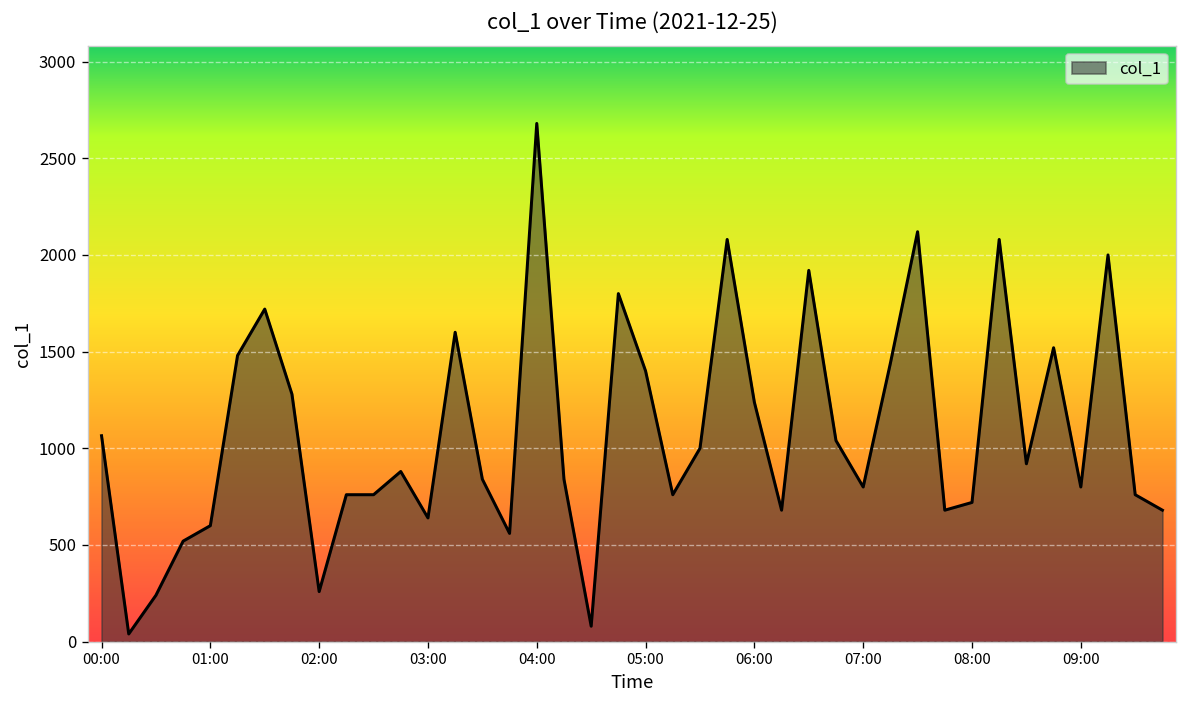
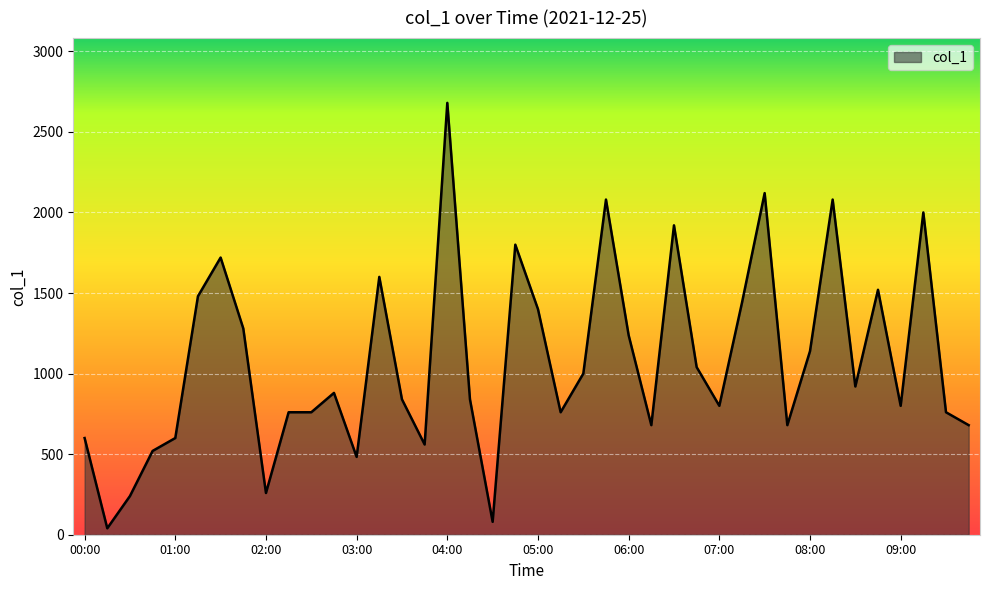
00:00: 1070 -> 600
03:00: 640 -> 480
08:00: 720 -> 1140
